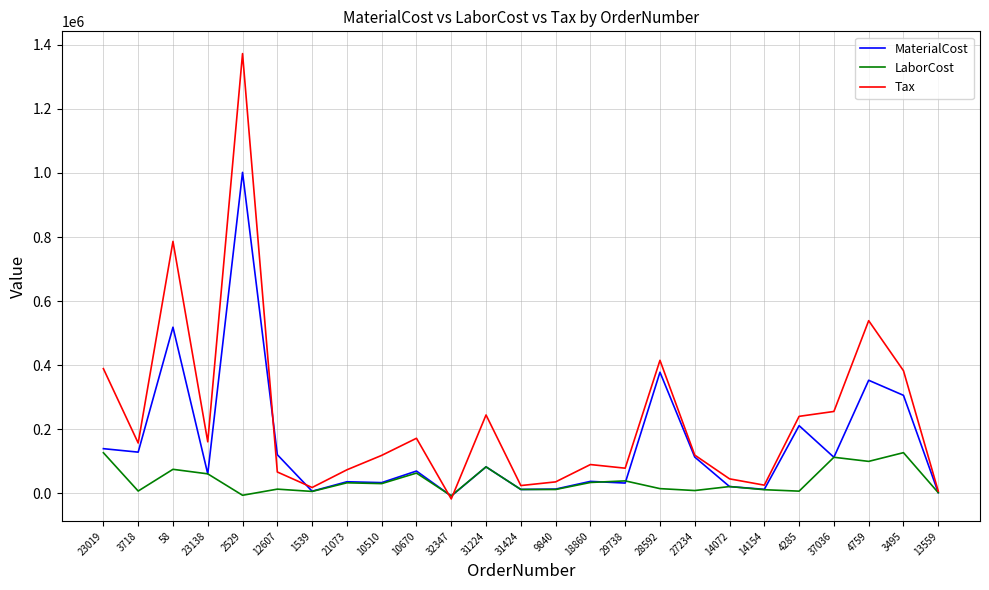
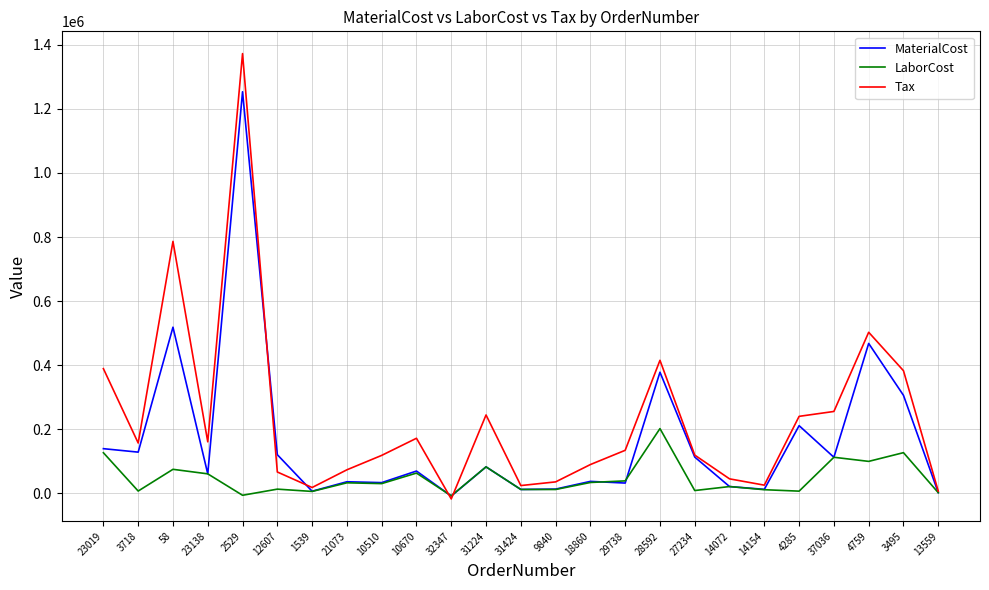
MaterialCost, 2529: 1000000 -> 1250000
Tax, 29738: 80000 -> 130000
LaborCost, 28592: 20000 -> 200000
MaterialCost, 4759: 350000 -> 470000
Tax, 4759: 540000 -> 500000
